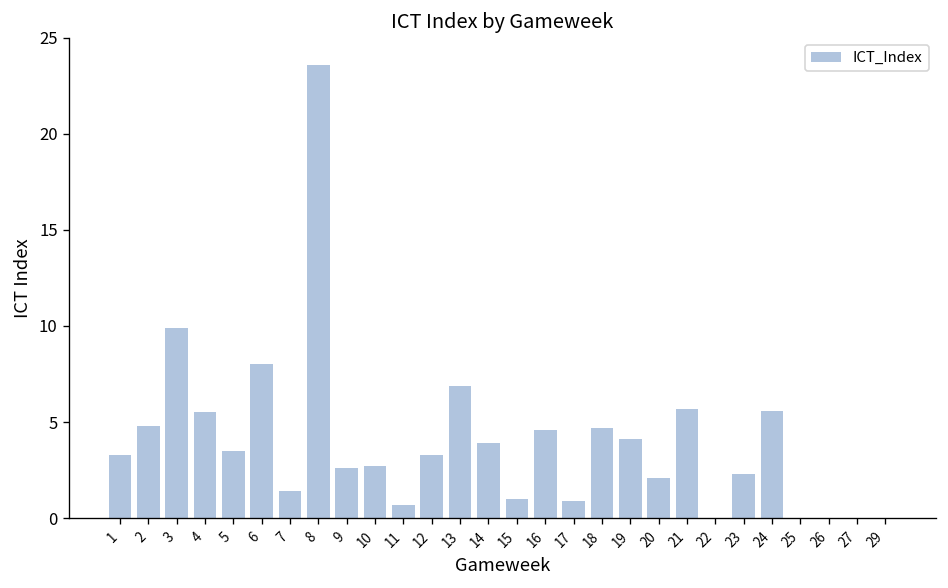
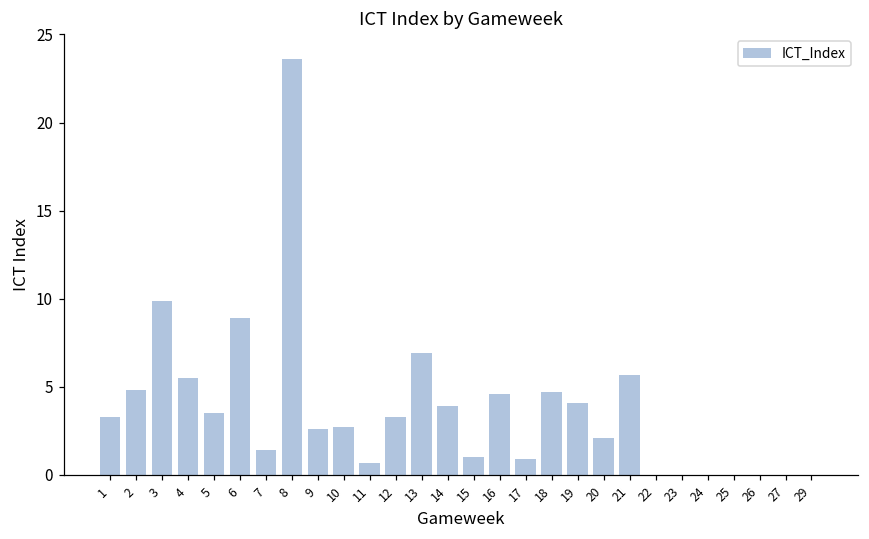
6: 8.0 -> 8.9
23: 2.3 -> 0.0
24: 5.6 -> 0.0
